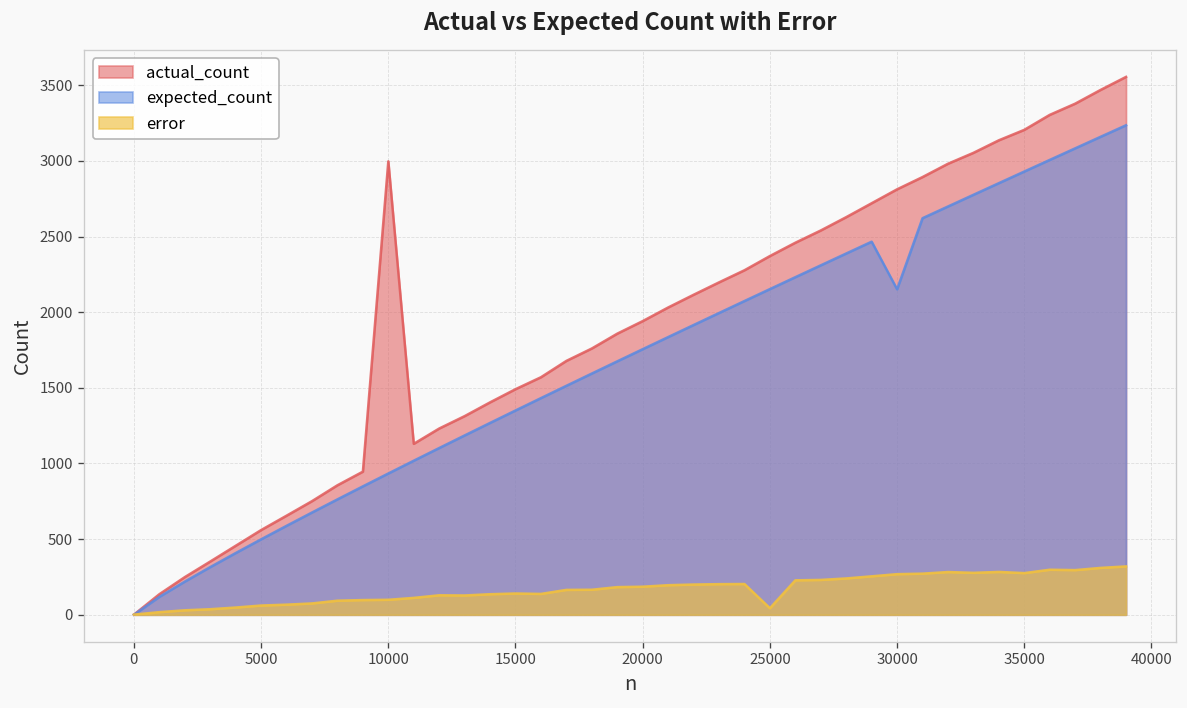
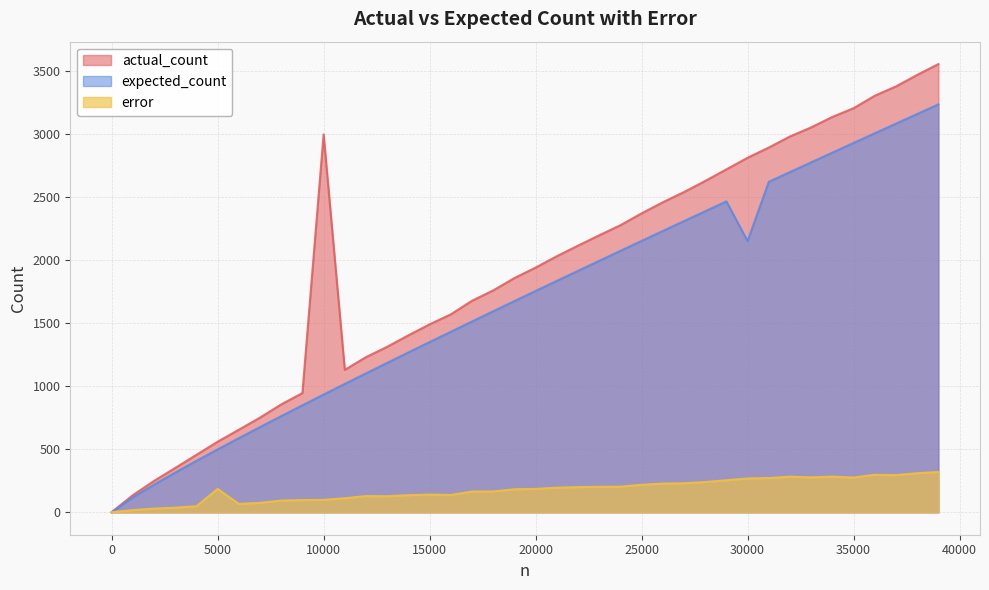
error, 5000: 60 -> 190
error, 25000: 40 -> 220
